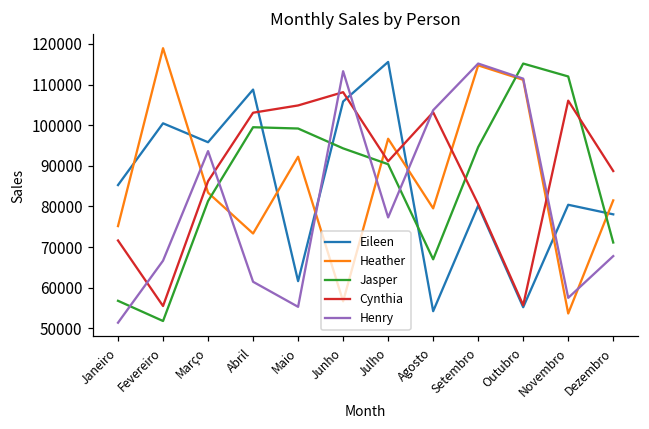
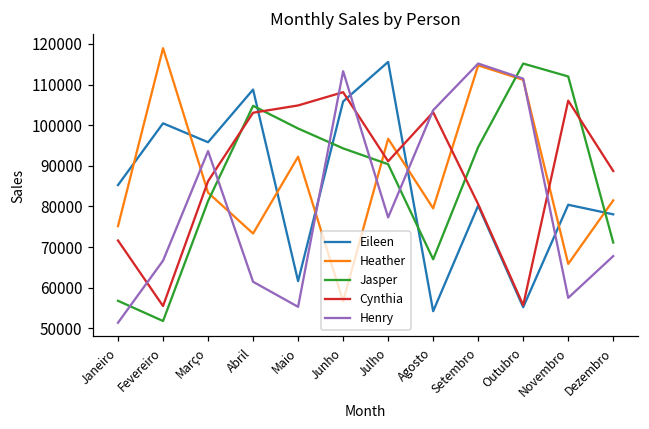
Jasper, Abril: 99000 -> 105000
Heather, Novembro: 54000 -> 66000
